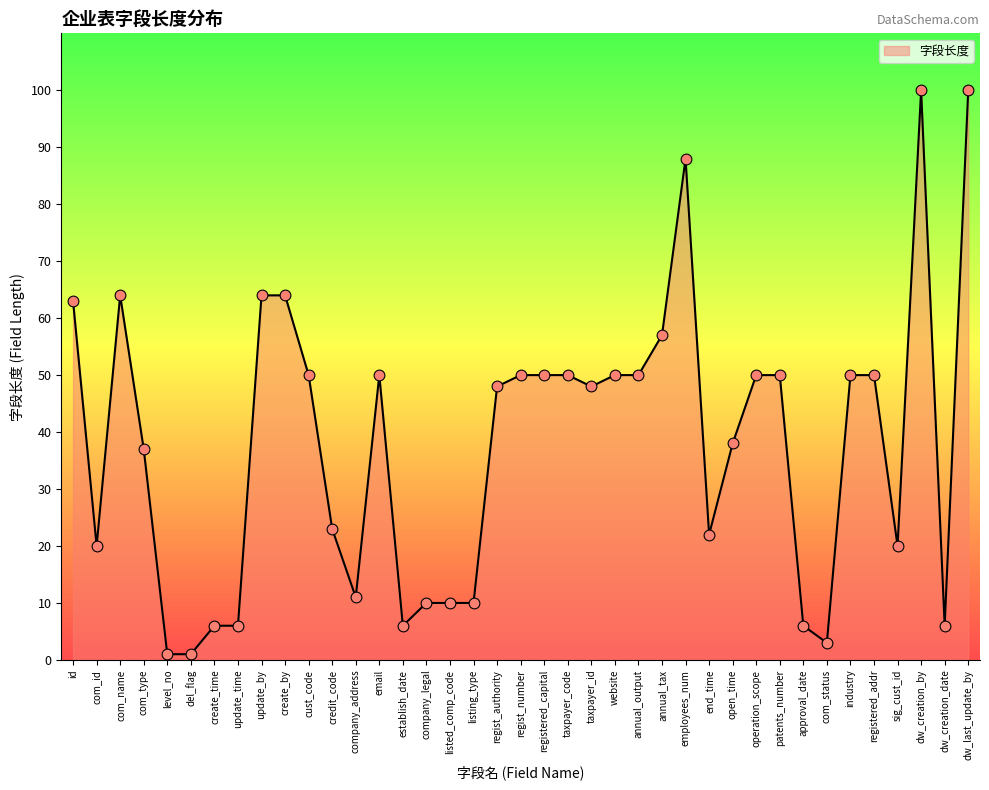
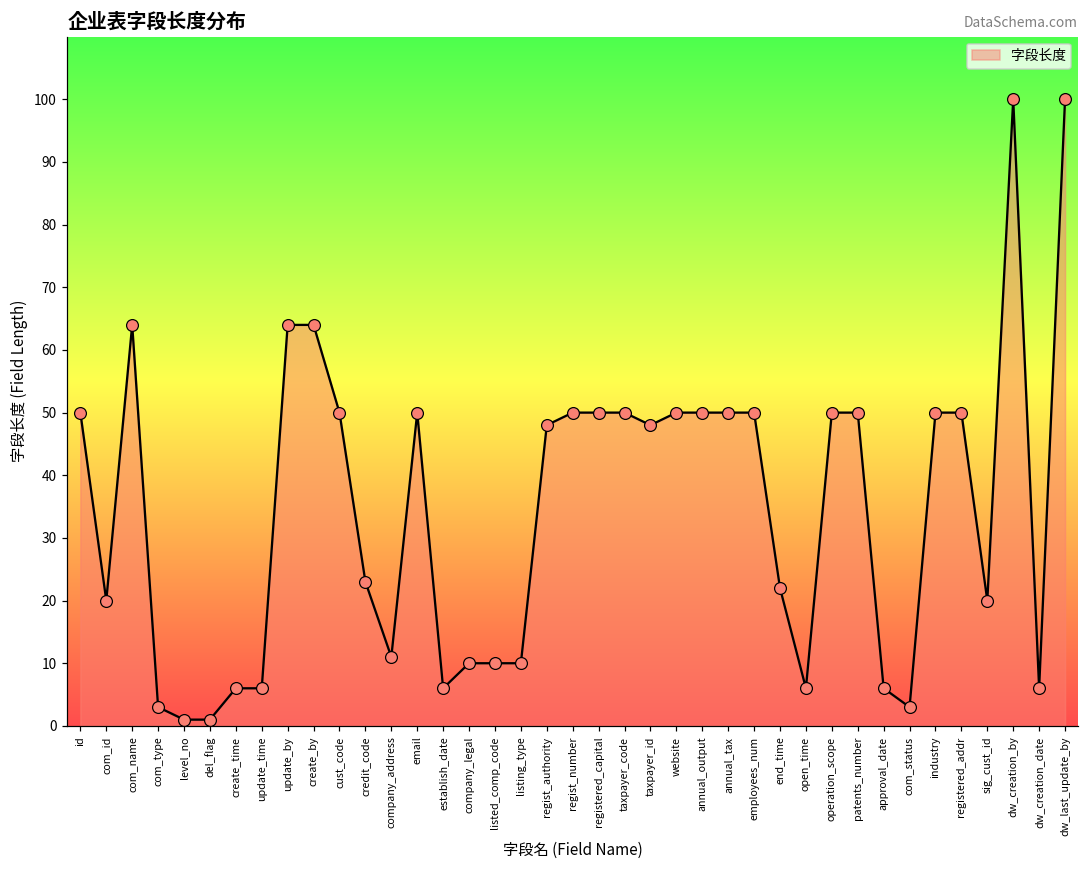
id: 63 -> 50
com_type: 37 -> 3
annual_tax: 57 -> 50
employees_num: 88 -> 50
open_time: 38 -> 6
